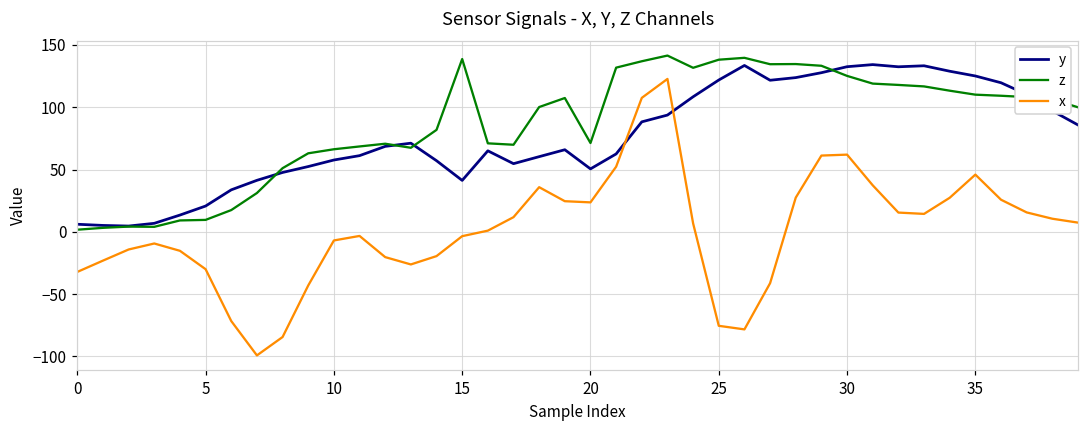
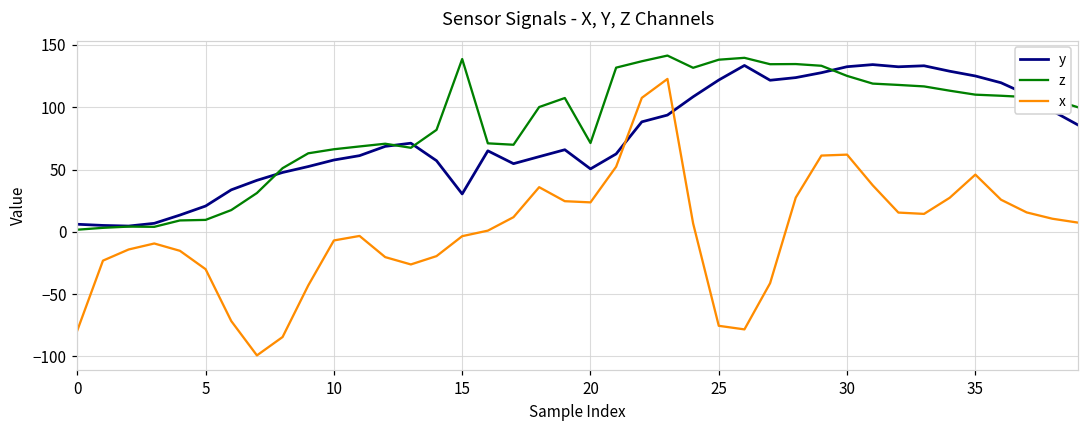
x, 0: -32 -> -79
y, 15: 41 -> 30
